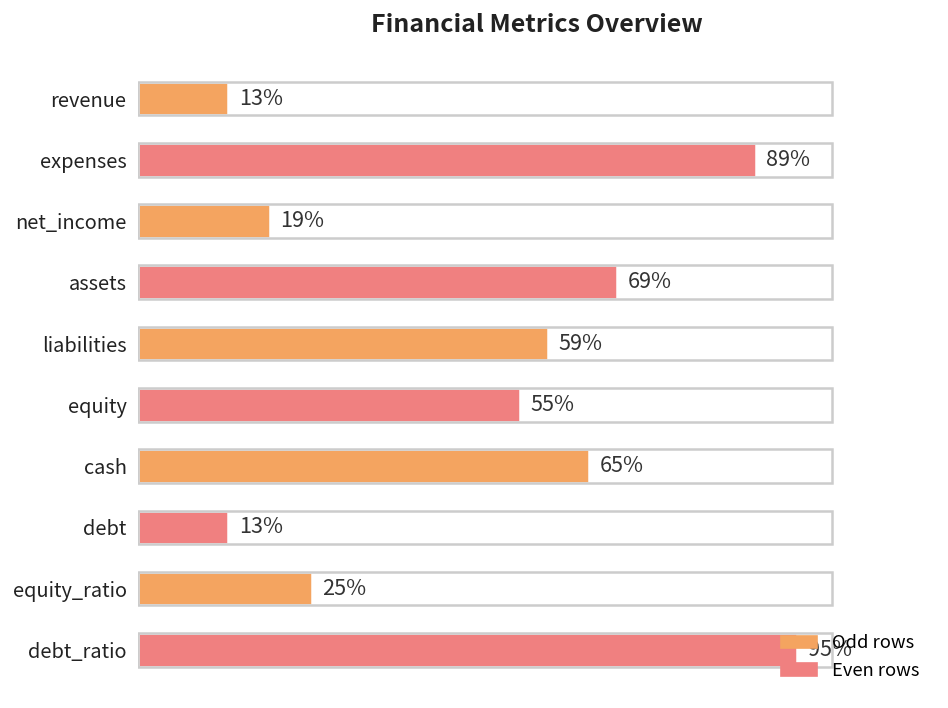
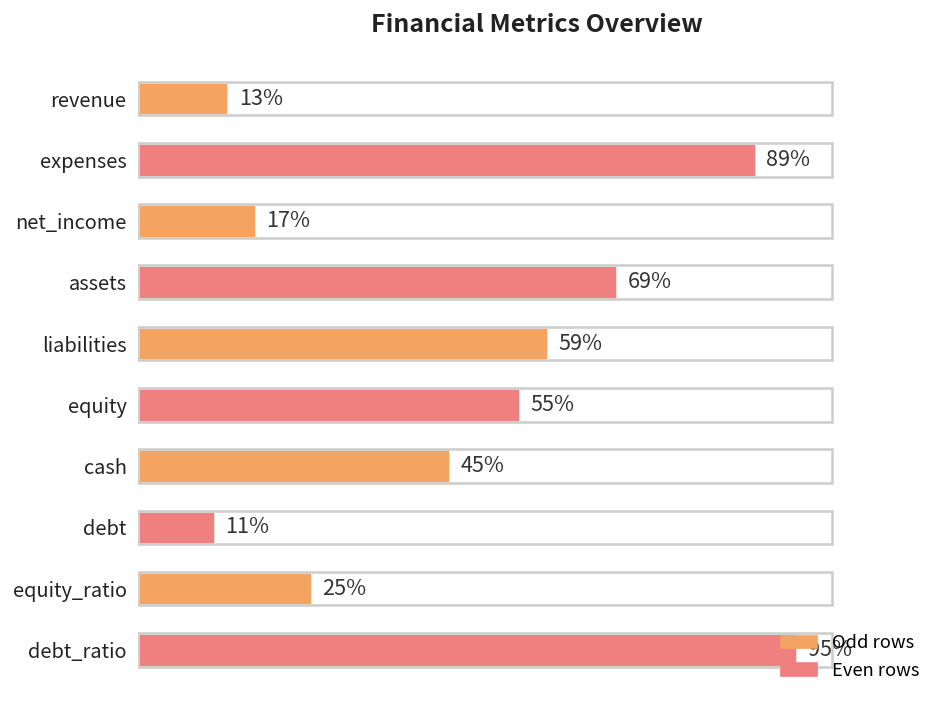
net_income: 19% -> 17%
cash: 65% -> 45%
debt: 13% -> 11%
